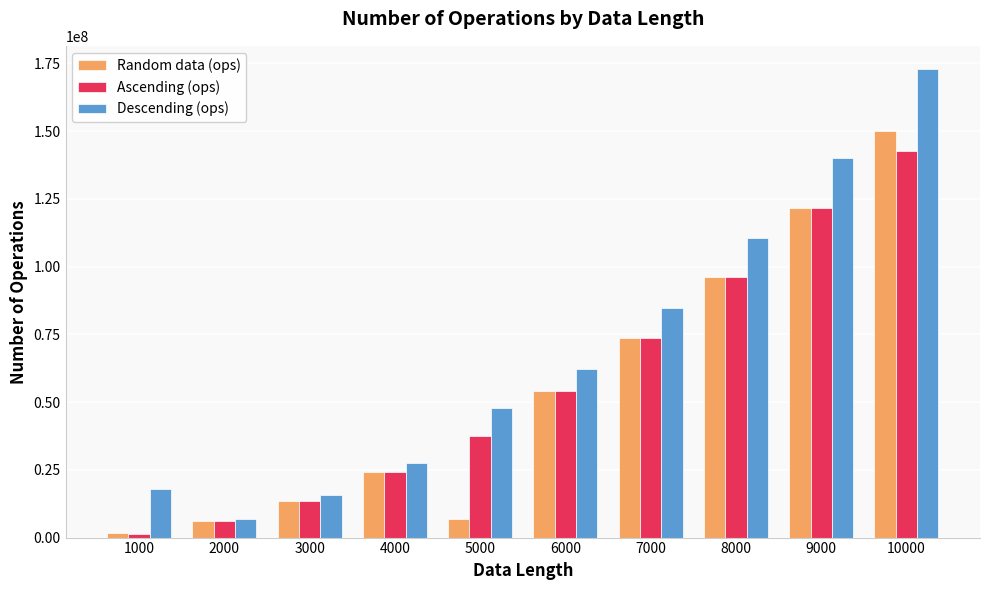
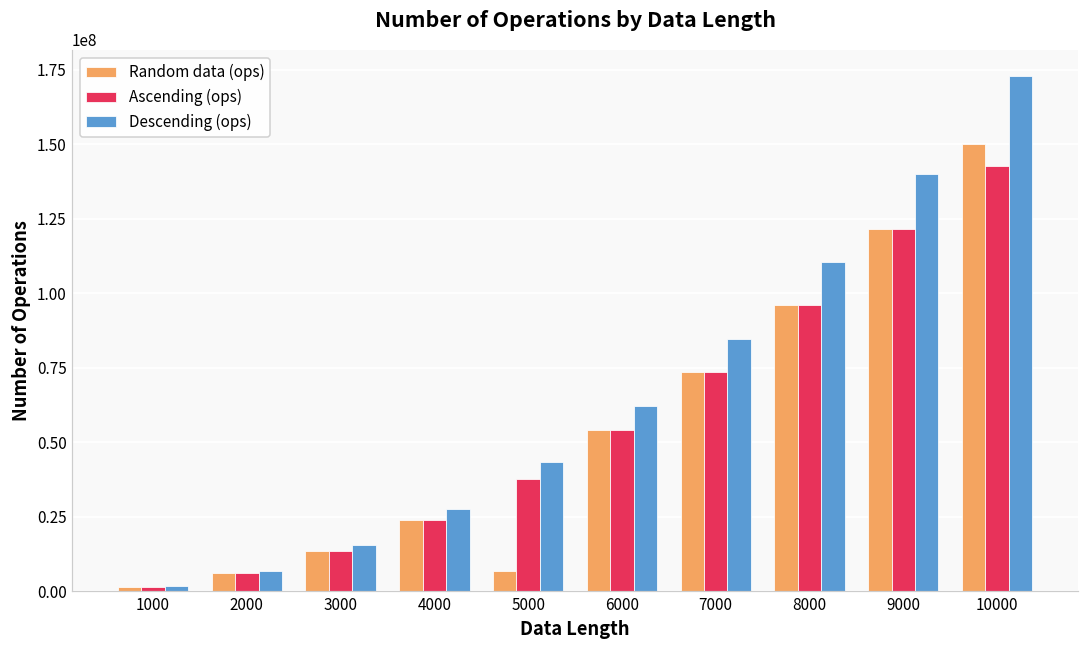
Descending (ops), 1000: 18000000 -> 2000000
Descending (ops), 5000: 48000000 -> 43000000
